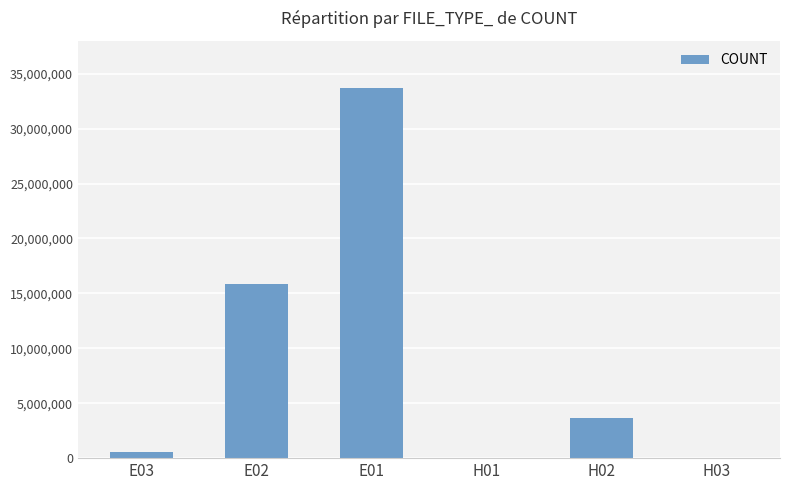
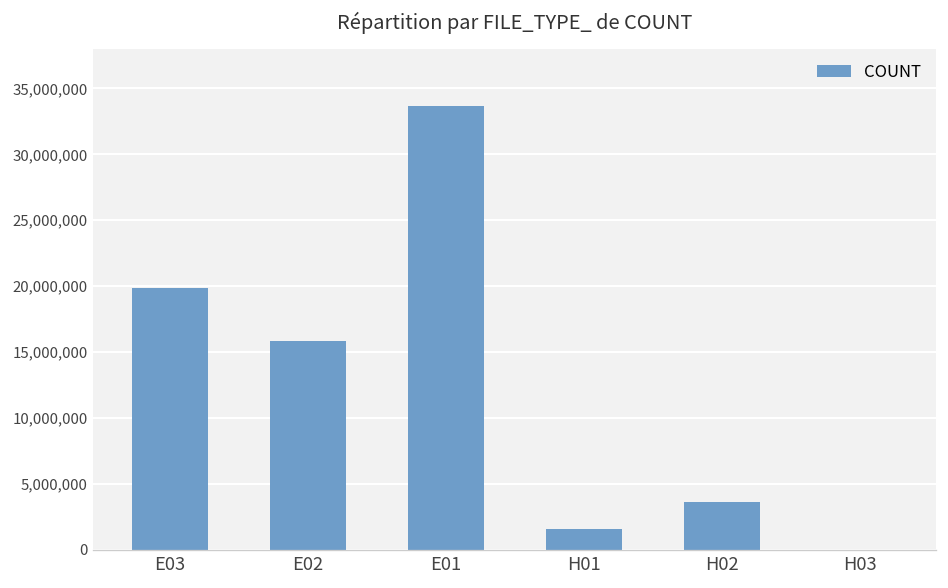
E03: 600,000 -> 19,900,000
H01: 0 -> 1,600,000
